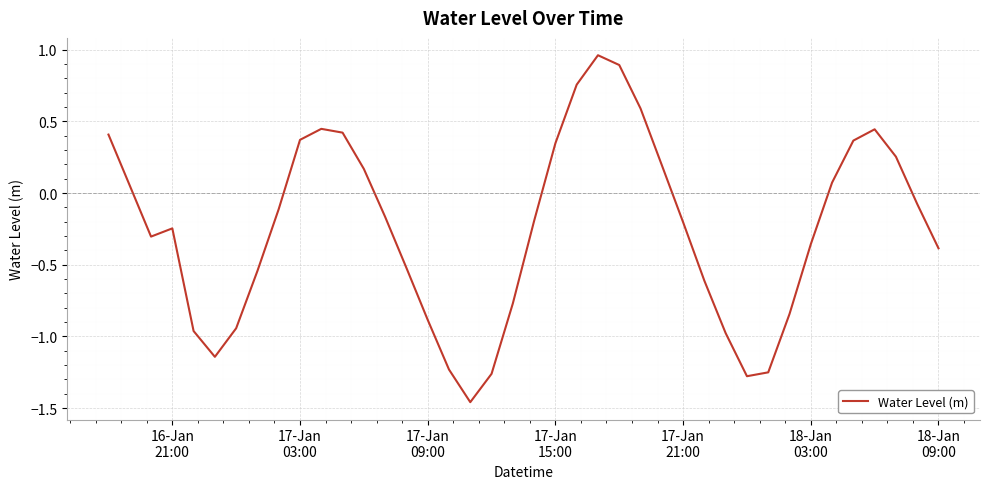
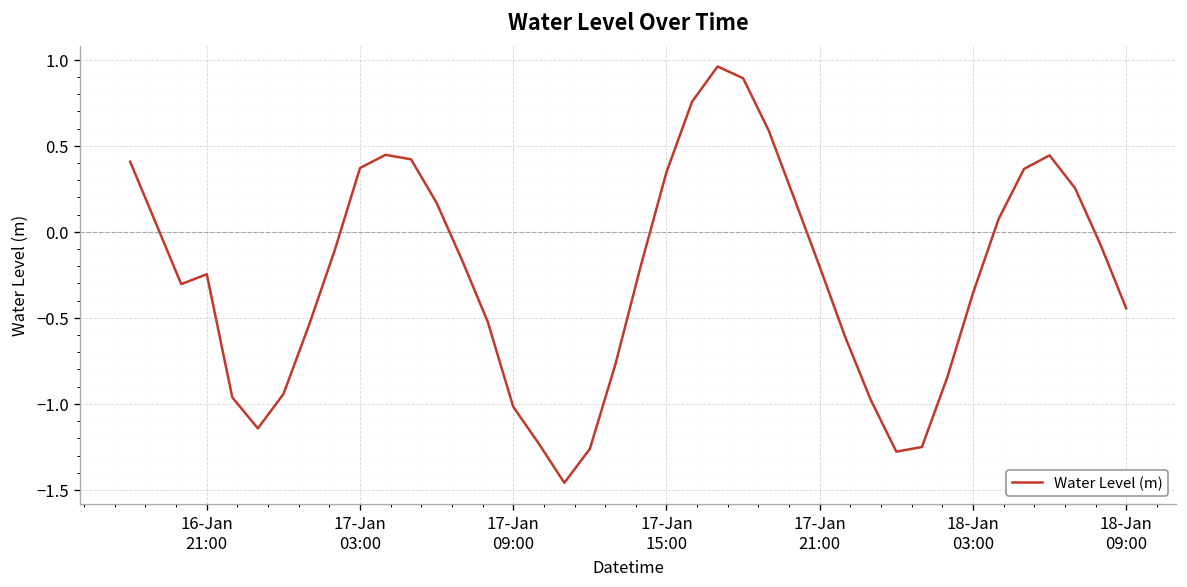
17-Jan 09:00: -0.88 -> -1.02
18-Jan 09:00: -0.39 -> -0.44
